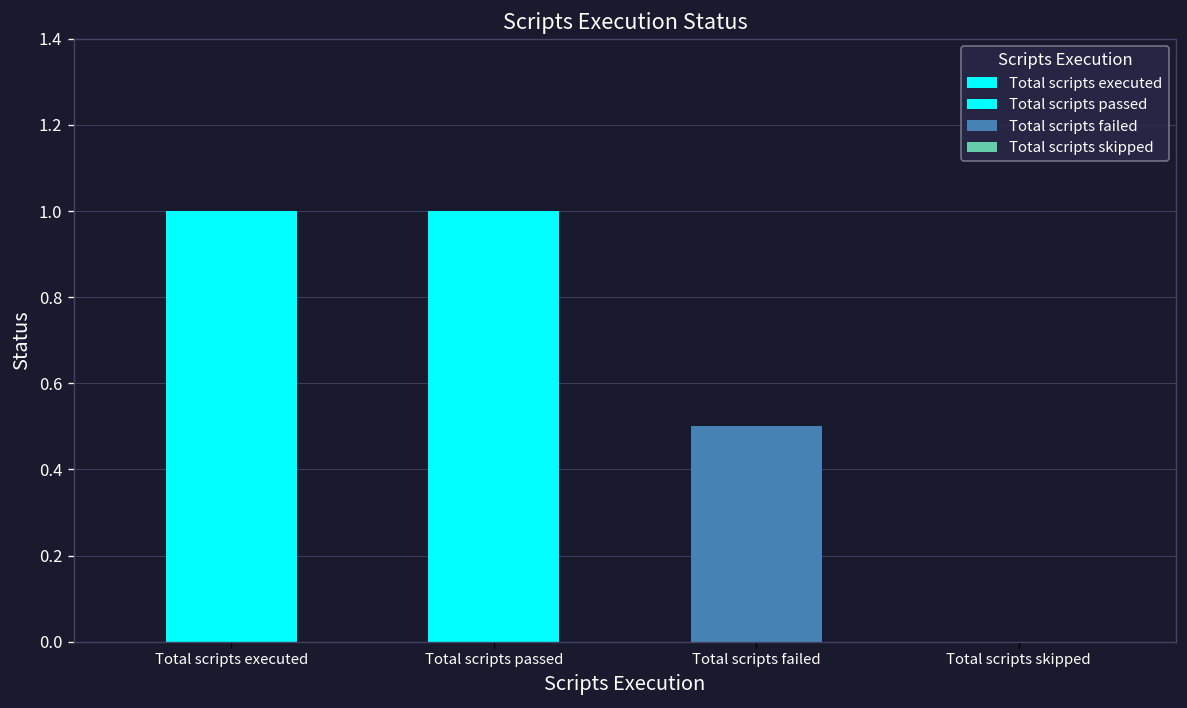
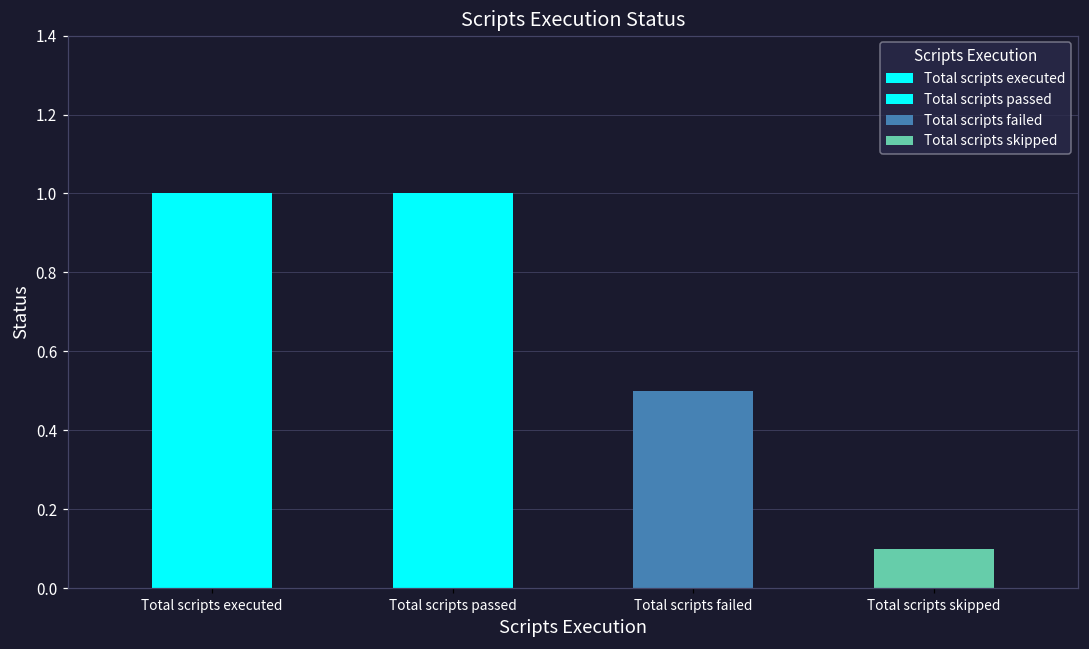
Total scripts skipped: 0.0 -> 0.1
